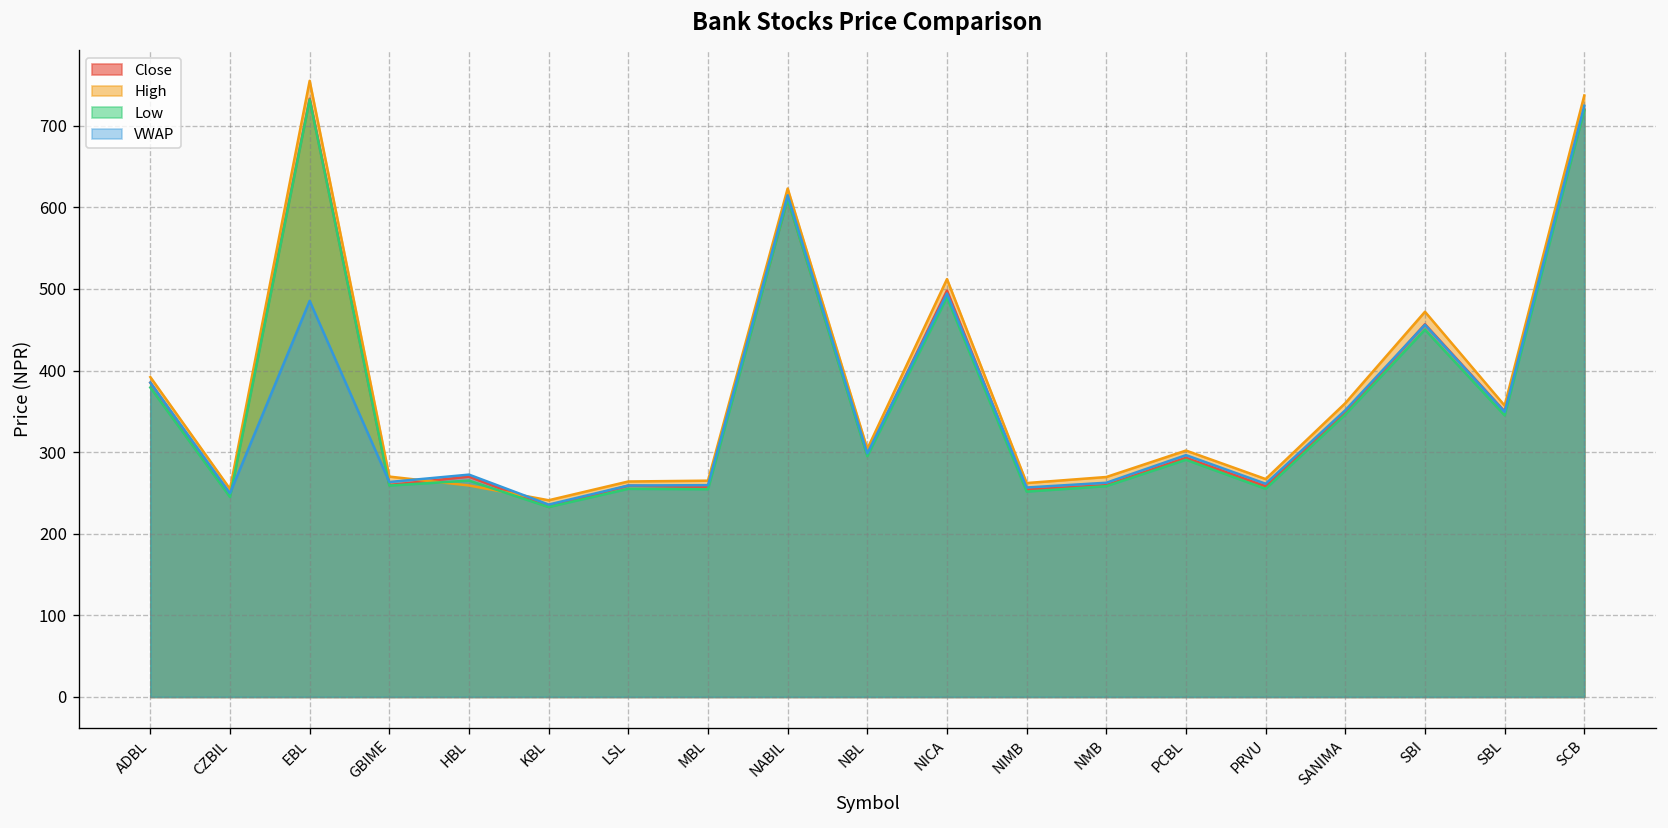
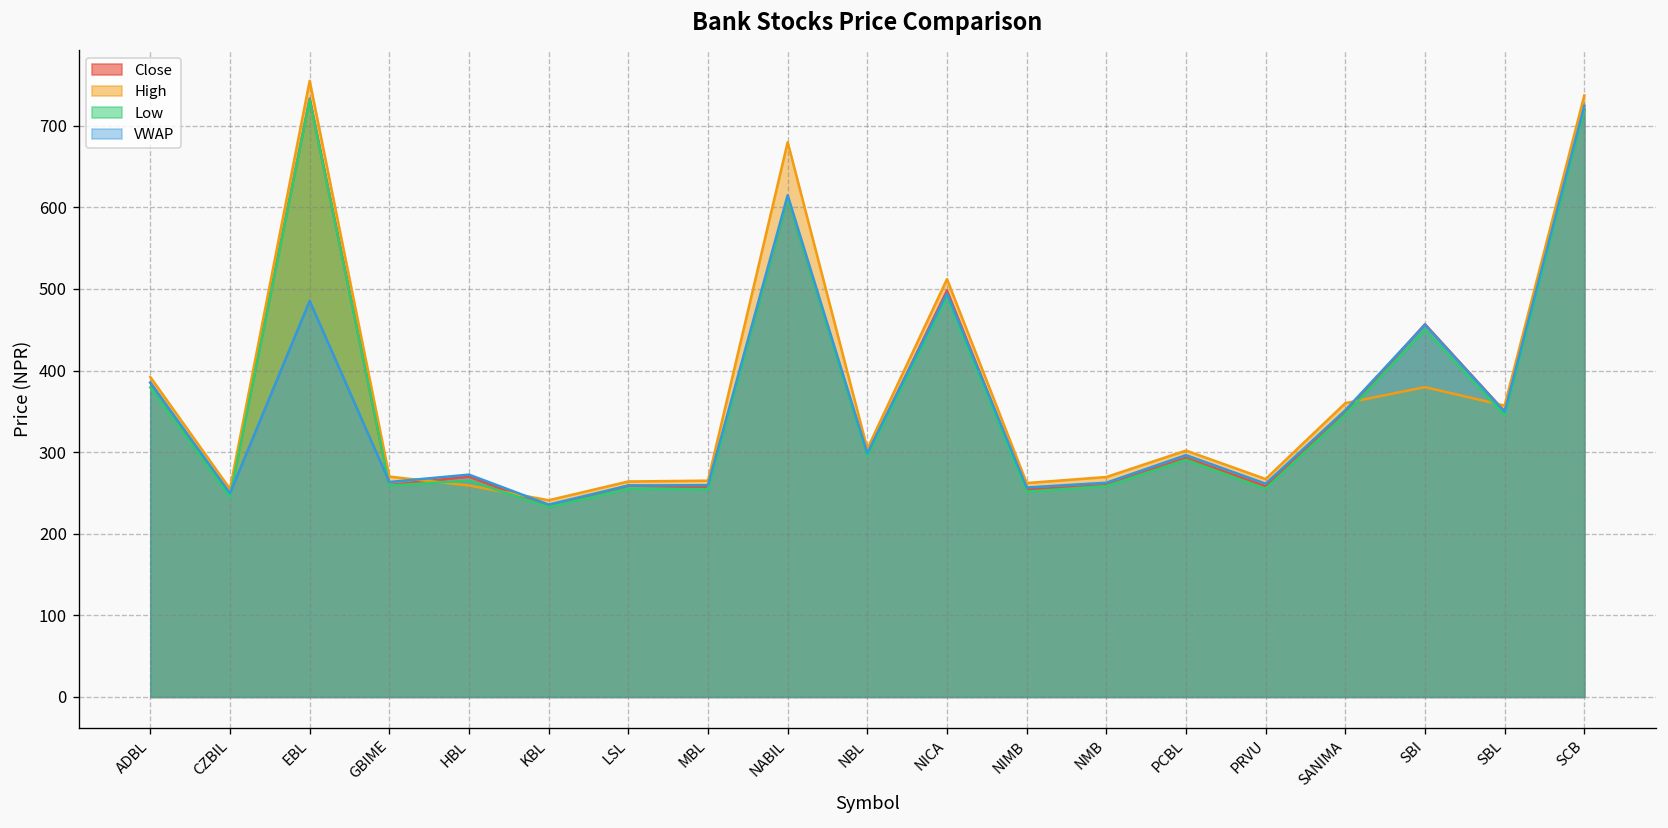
High, NABIL: 620 -> 680
High, SBI: 470 -> 380
